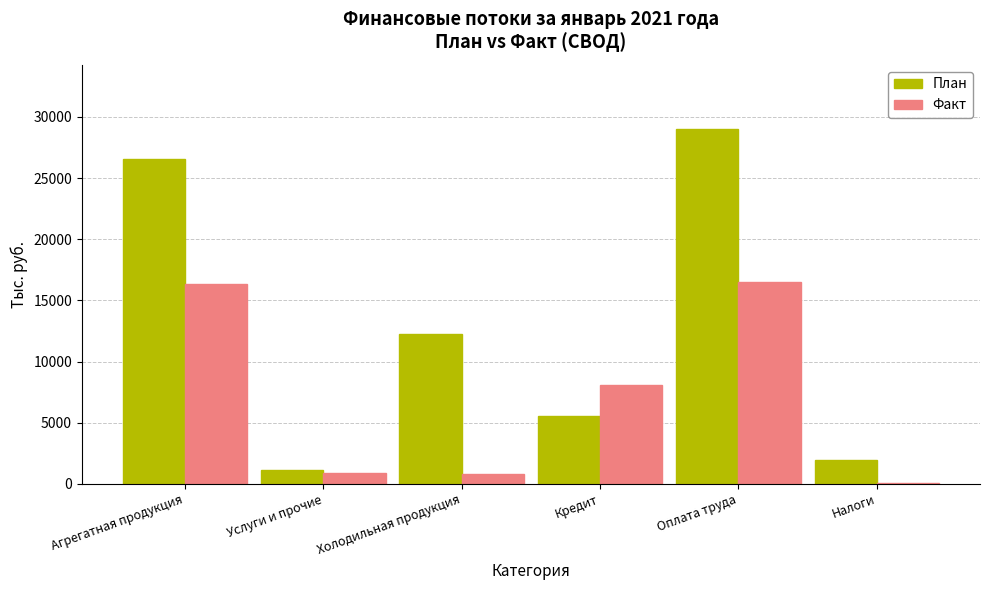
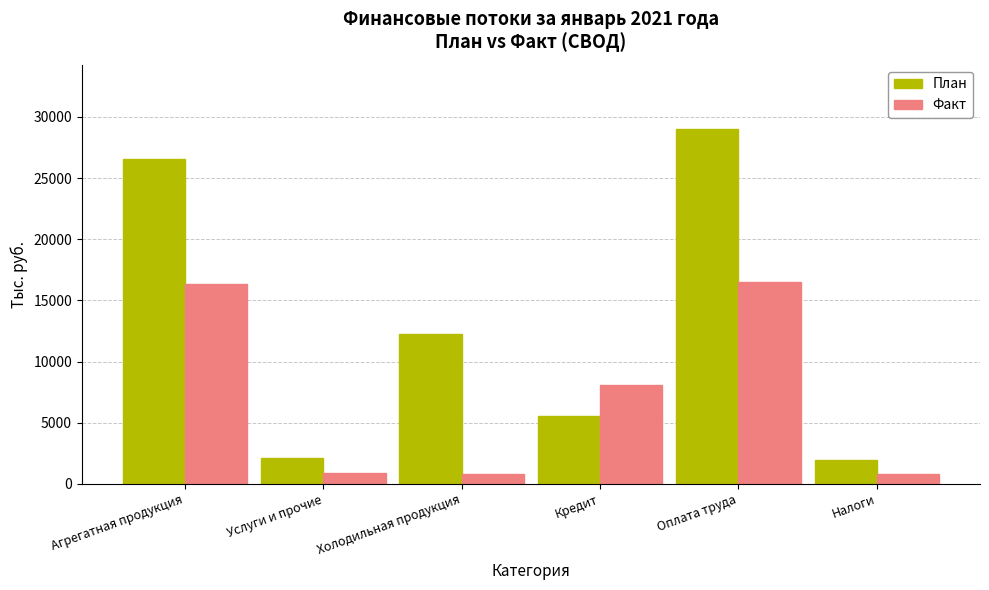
План, Услуги и прочие: 1100 -> 2100
Факт, Налоги: 100 -> 800
